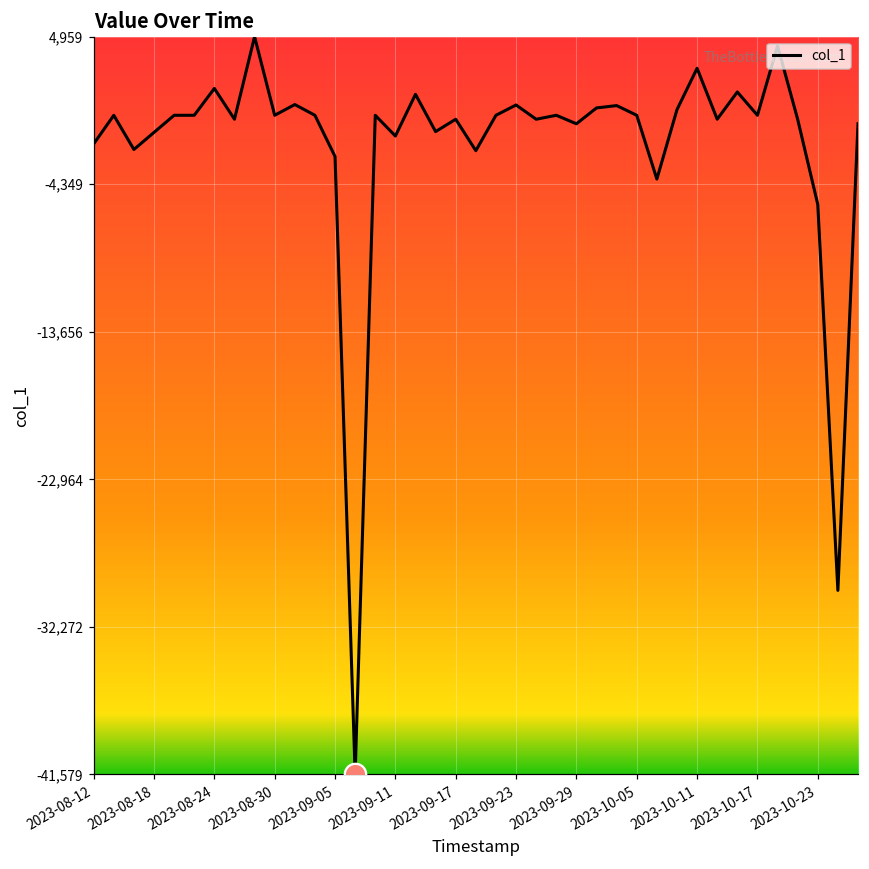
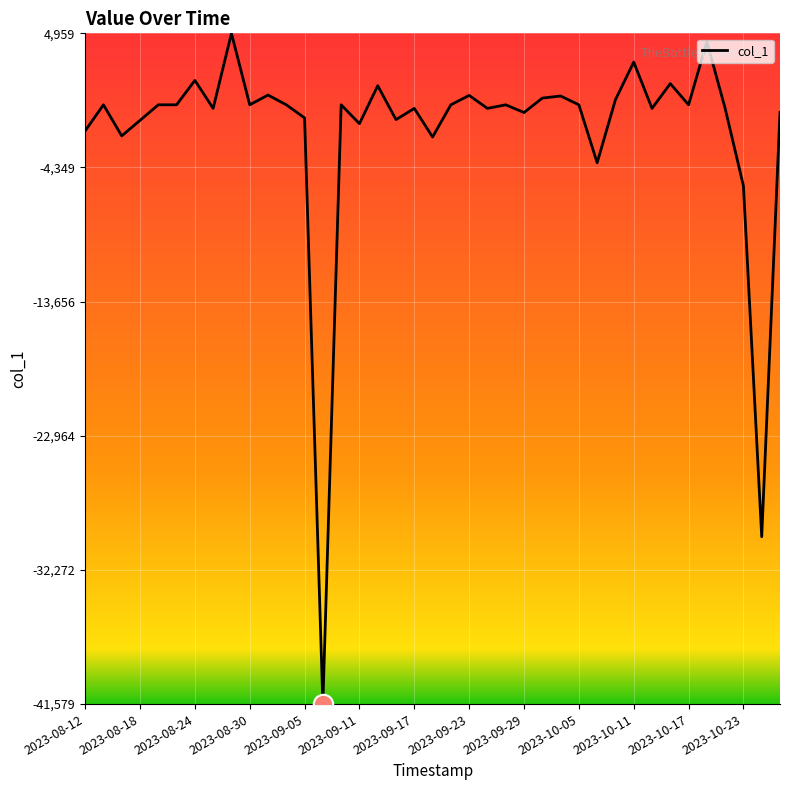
col_1, 2023-09-05: -2,600 -> -900
